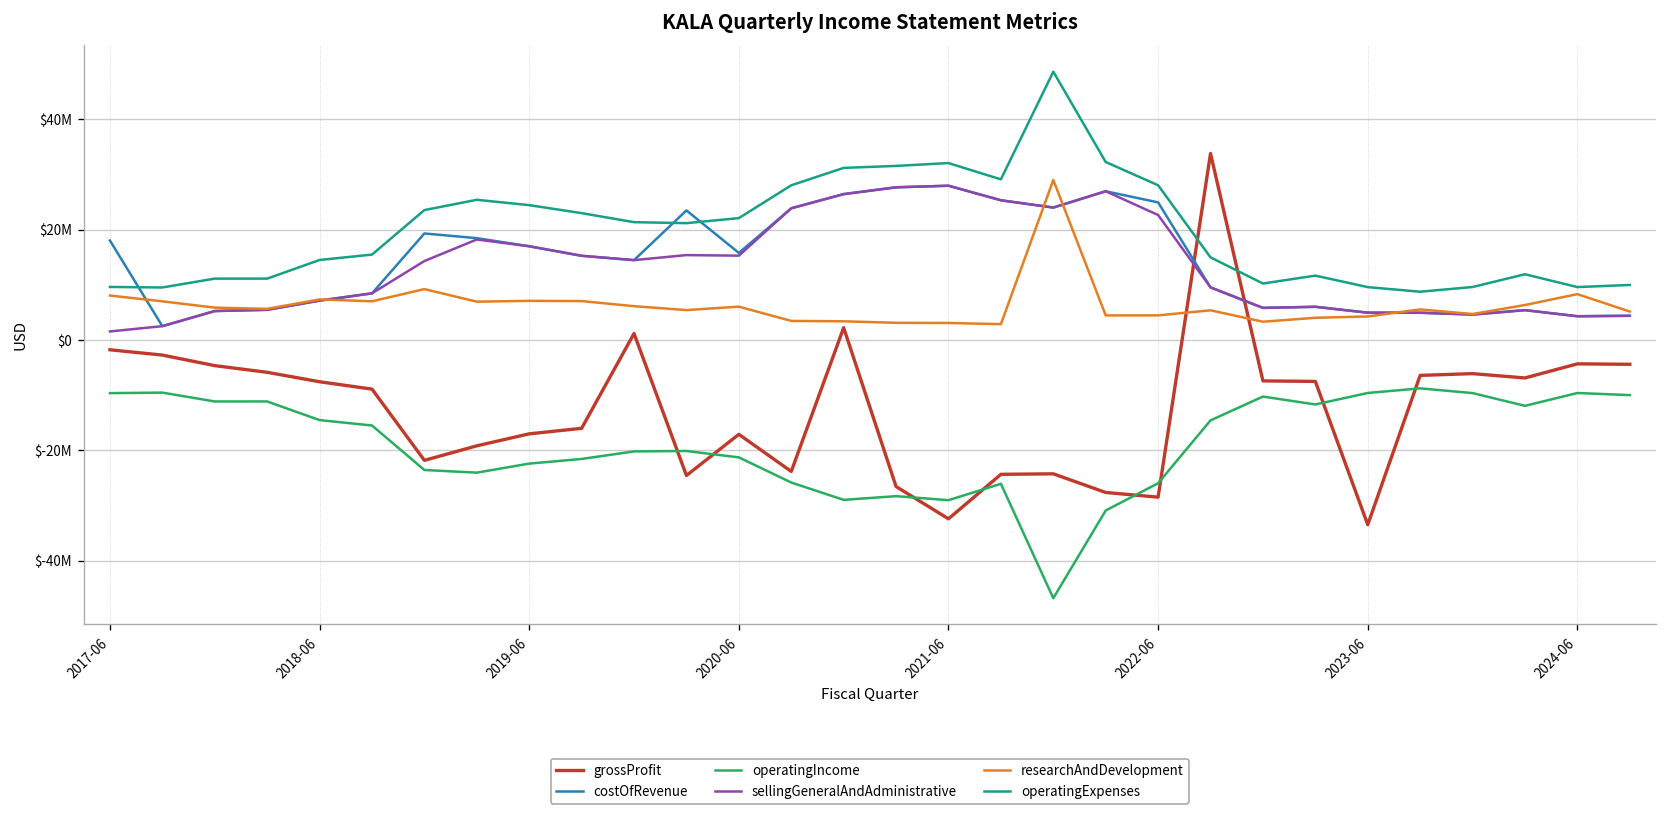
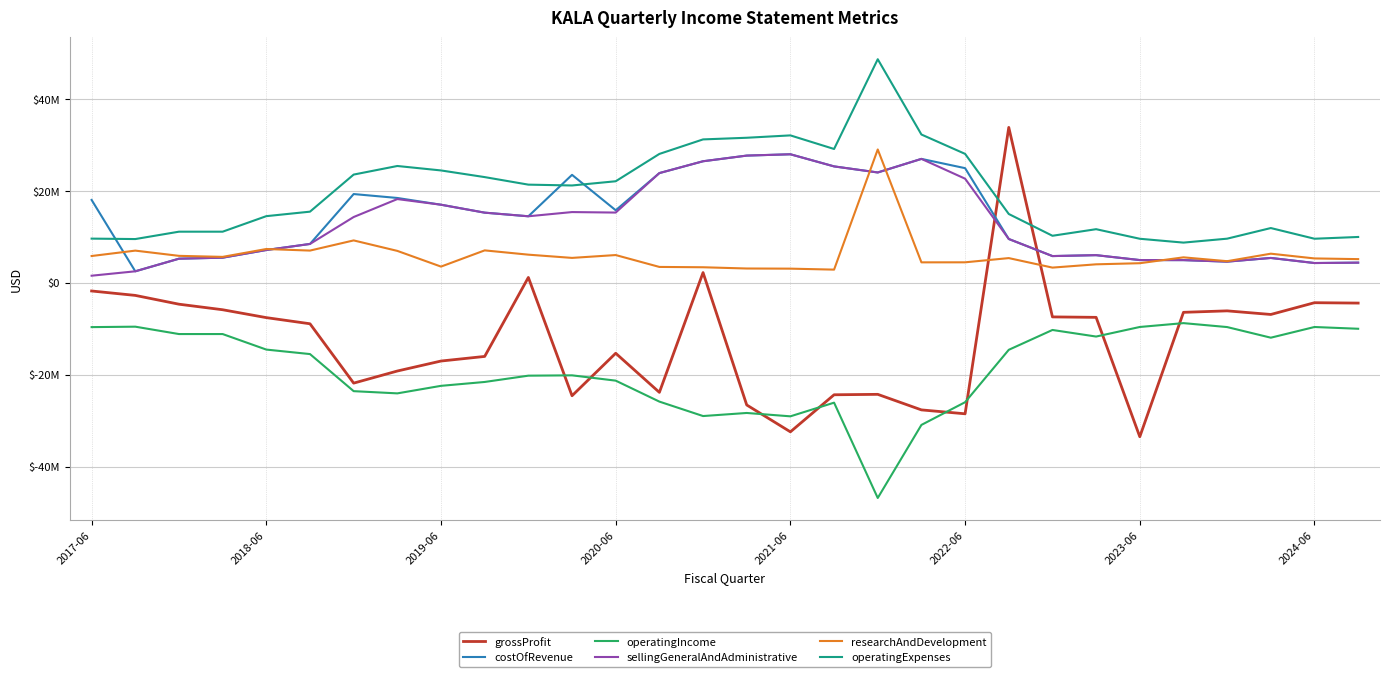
researchAndDevelopment, 2017-06: $8000000 -> $6000000
researchAndDevelopment, 2019-06: $7000000 -> $4000000
grossProfit, 2020-06: $-17000000 -> $-15000000
researchAndDevelopment, 2024-06: $8000000 -> $5000000
